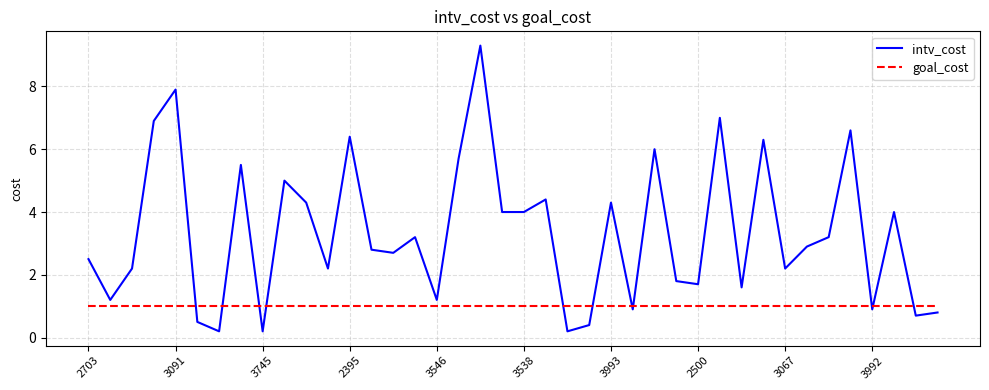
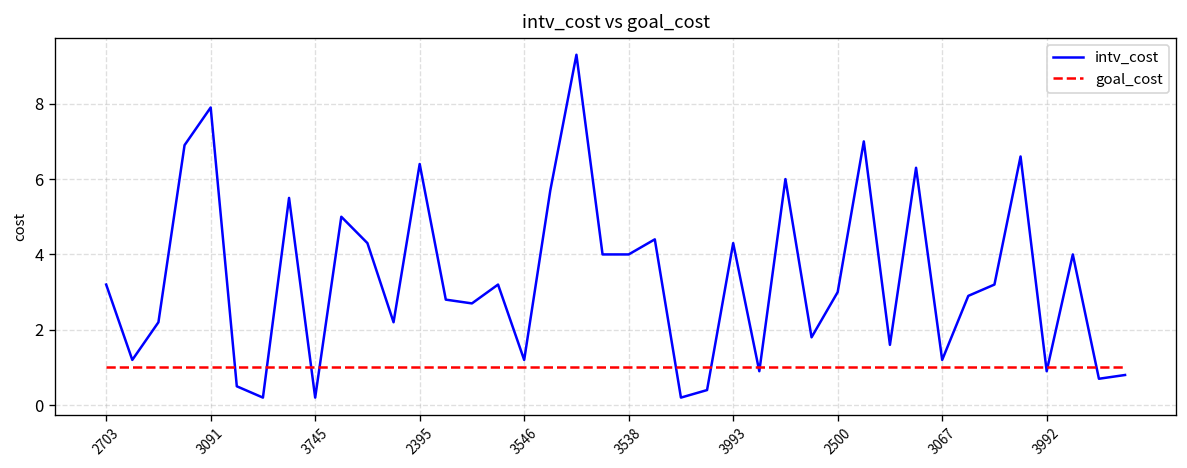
intv_cost, 2703: 2.5 -> 3.2
intv_cost, 2500: 1.7 -> 3.0
intv_cost, 3067: 2.2 -> 1.2
